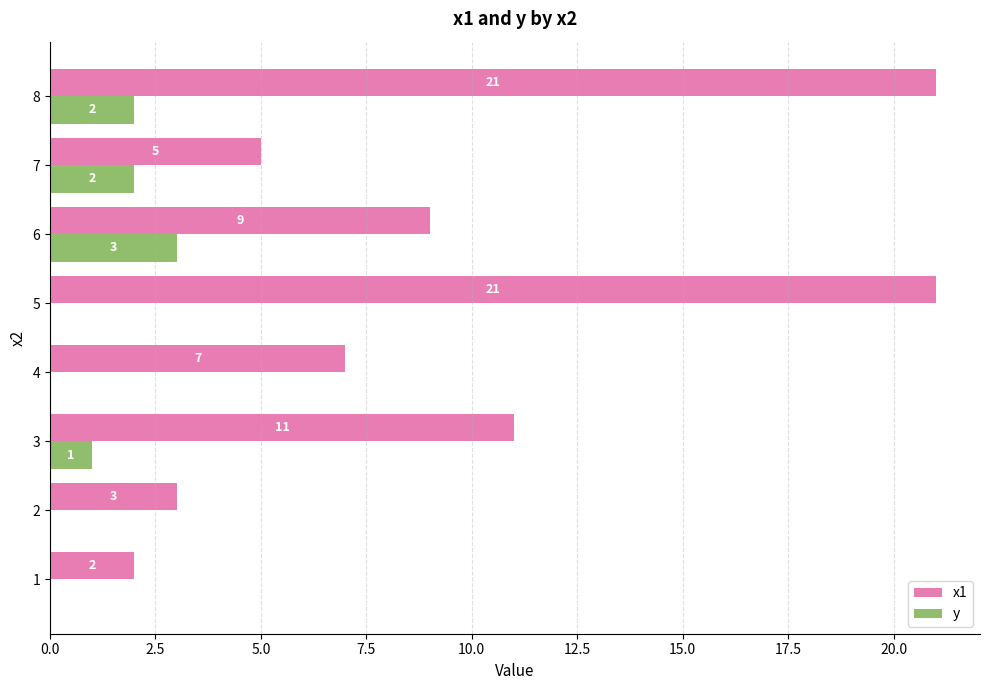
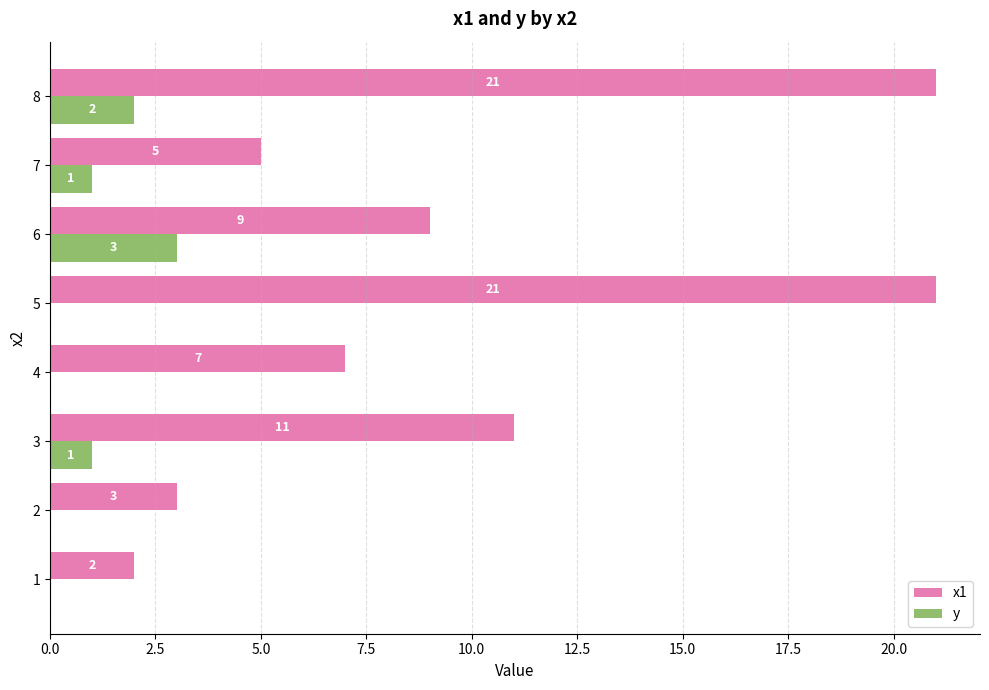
y, 7: 2 -> 1
